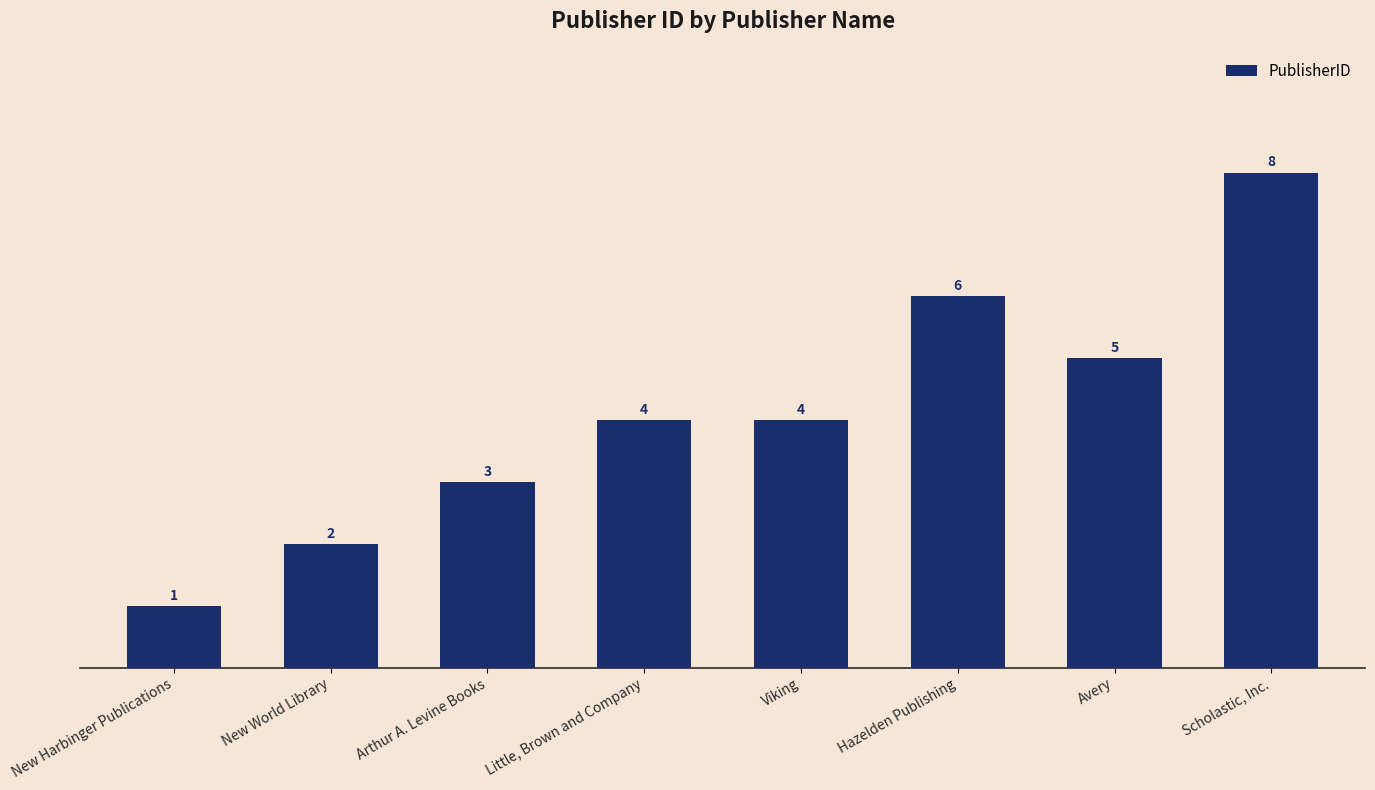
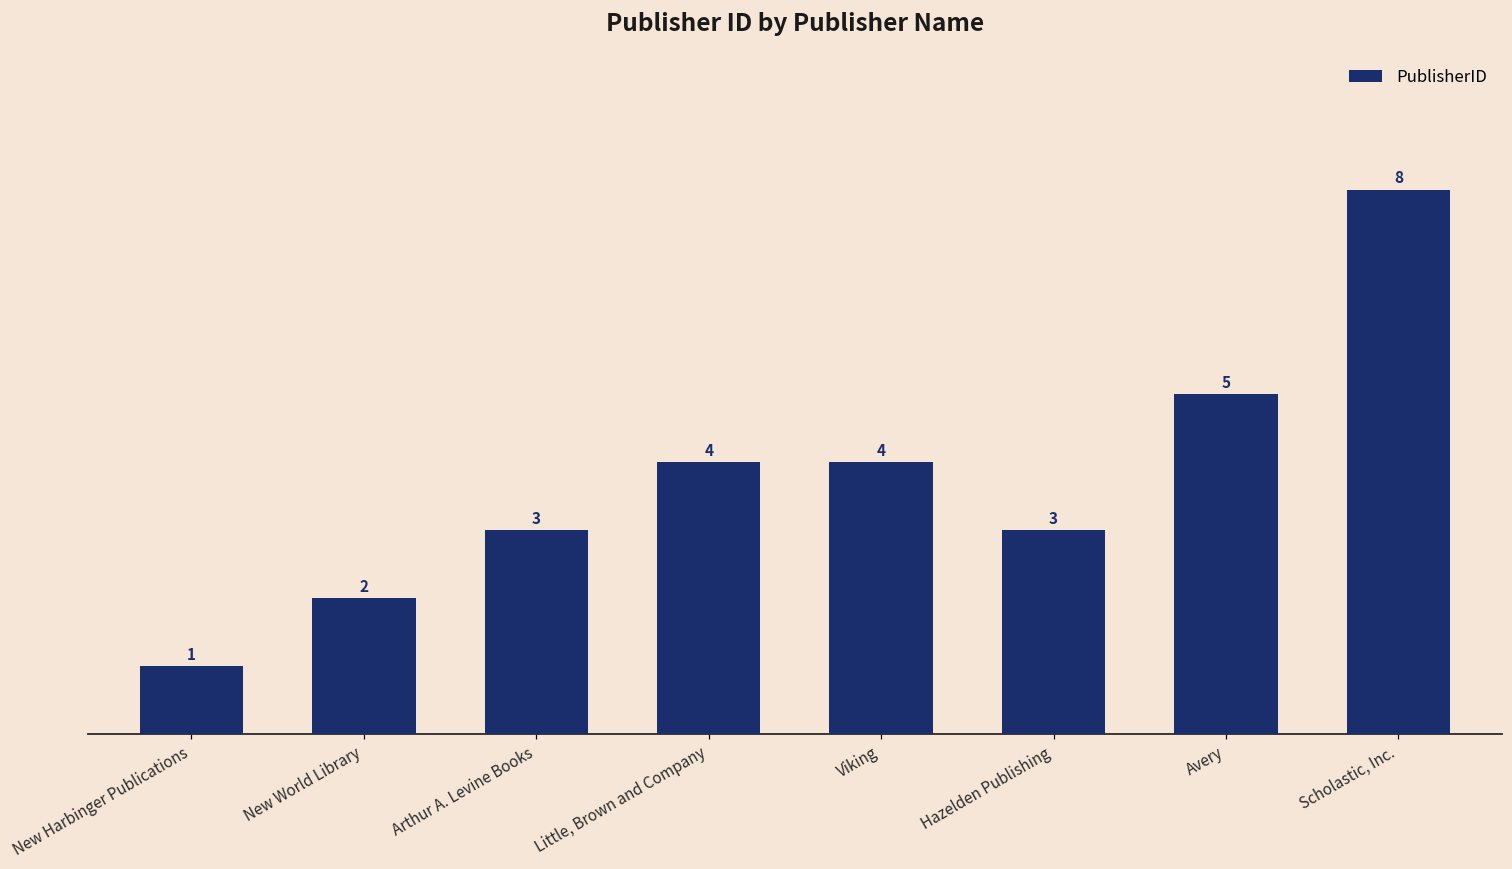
Hazelden Publishing: 6 -> 3
